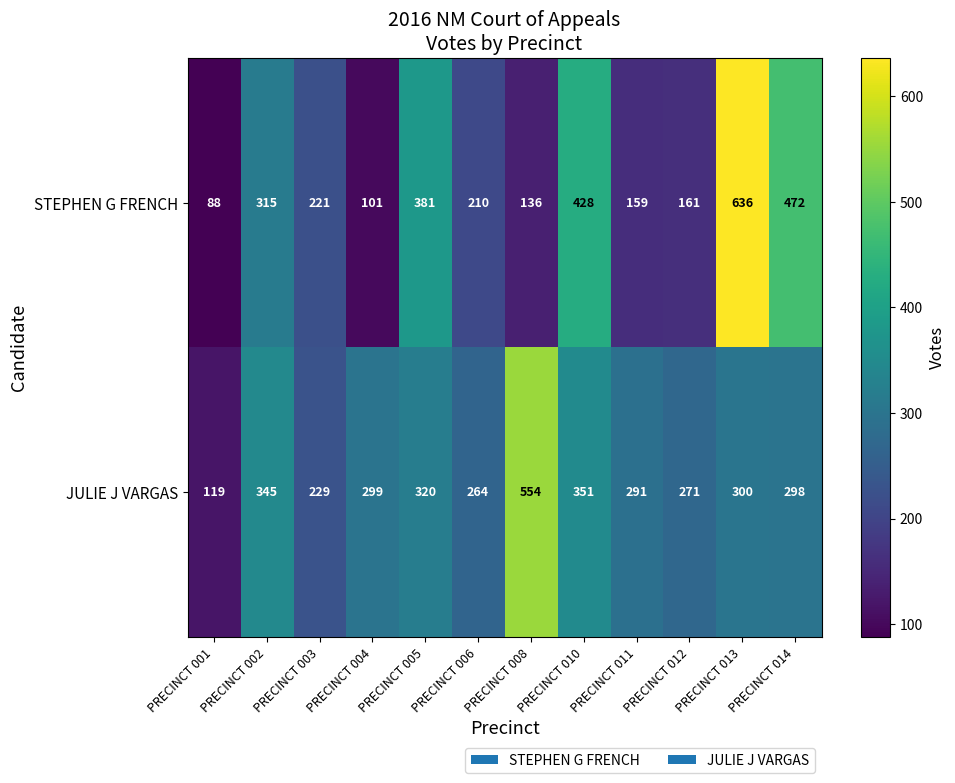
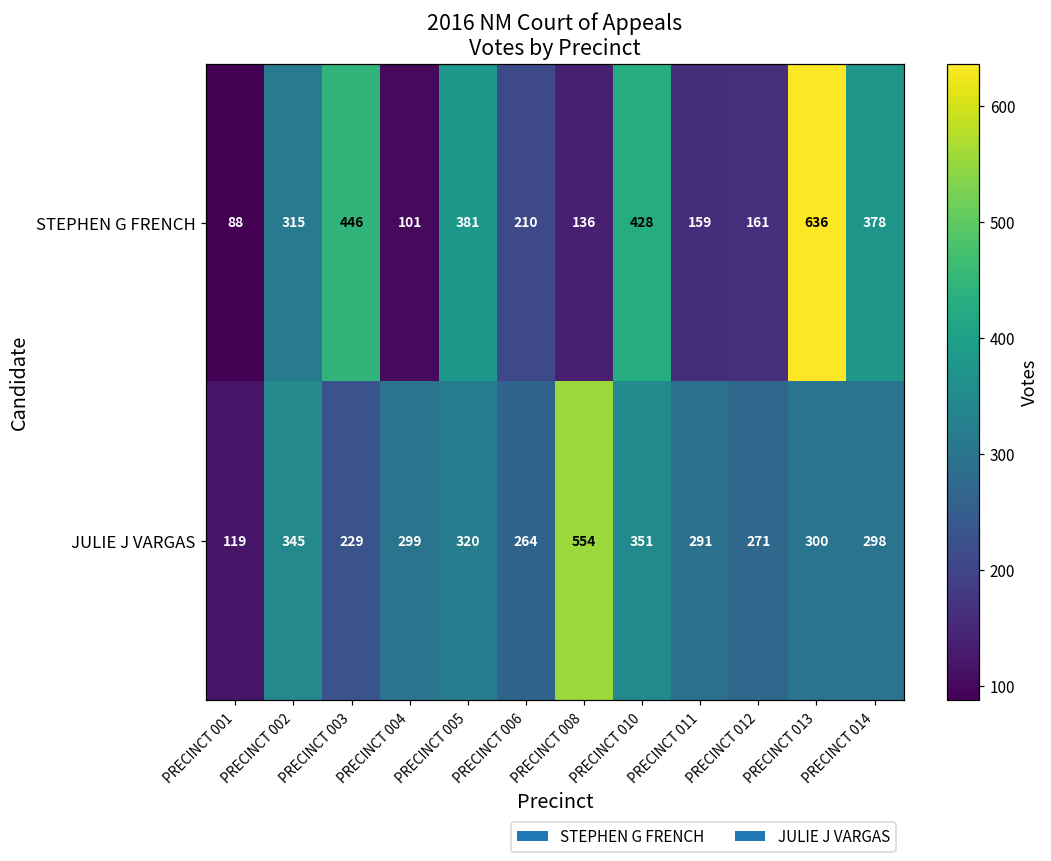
STEPHEN G FRENCH, PRECINCT 003: 221 -> 446
STEPHEN G FRENCH, PRECINCT 014: 472 -> 378
